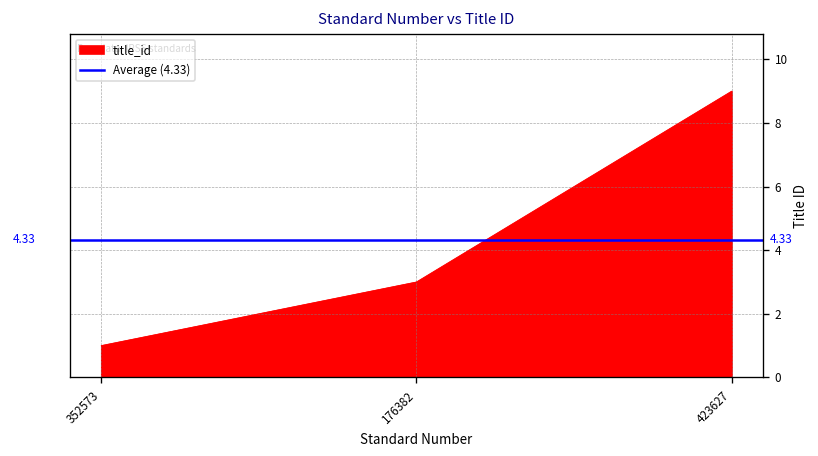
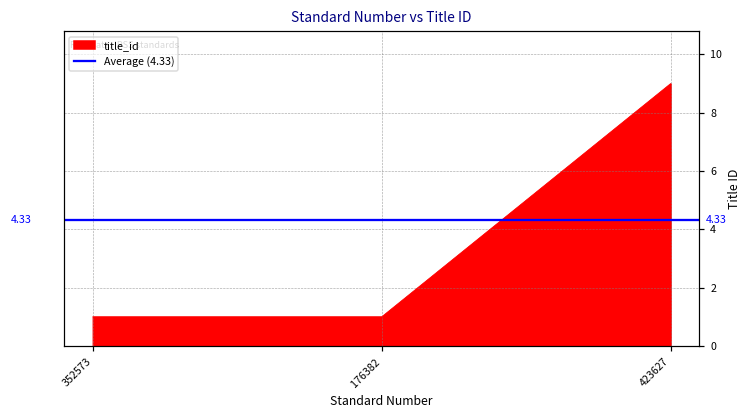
176382: 3 -> 1
